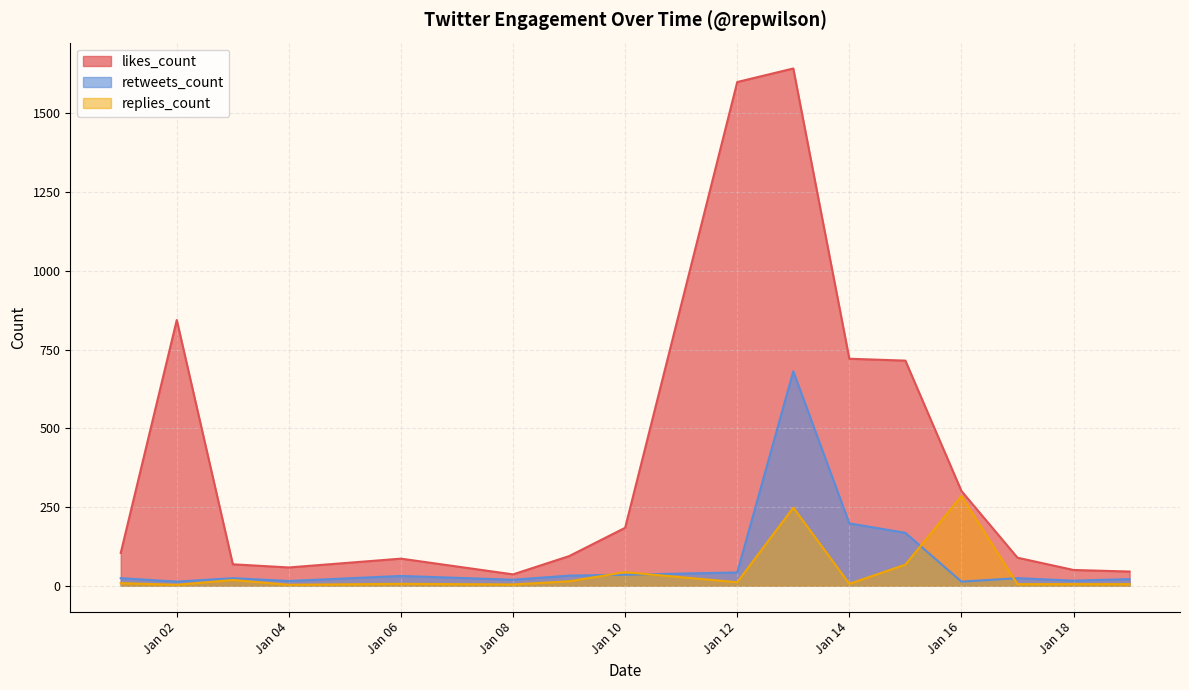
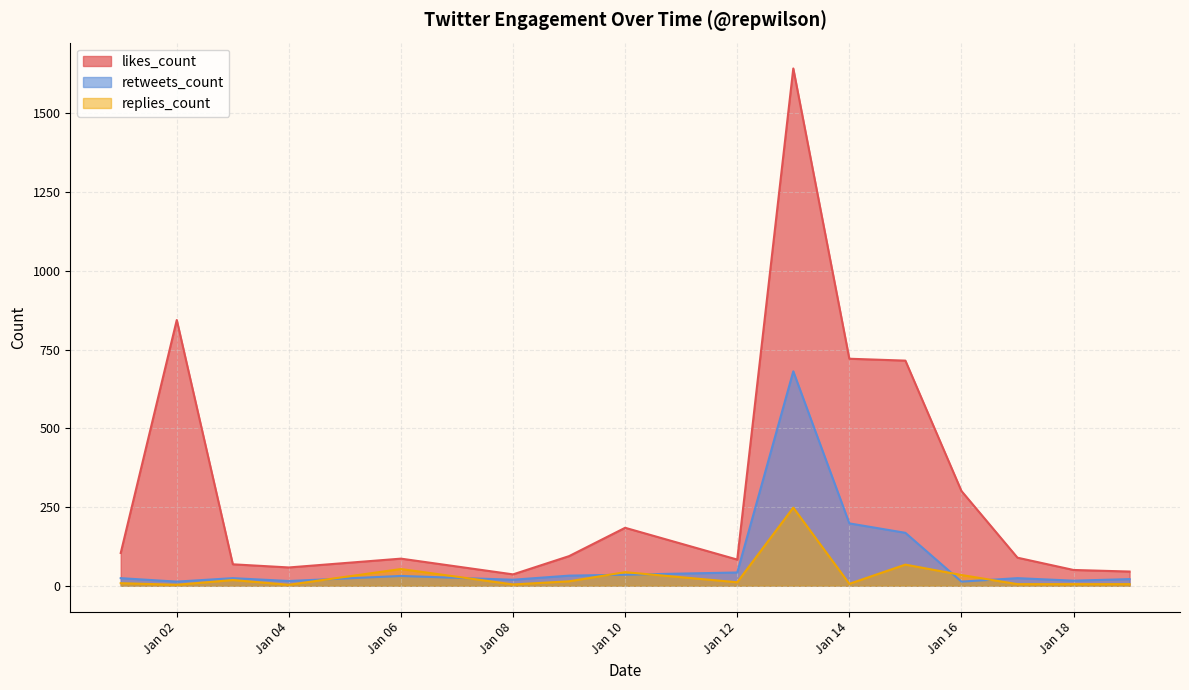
replies_count, Jan 06: 10 -> 50
likes_count, Jan 12: 1600 -> 80
replies_count, Jan 16: 290 -> 30
